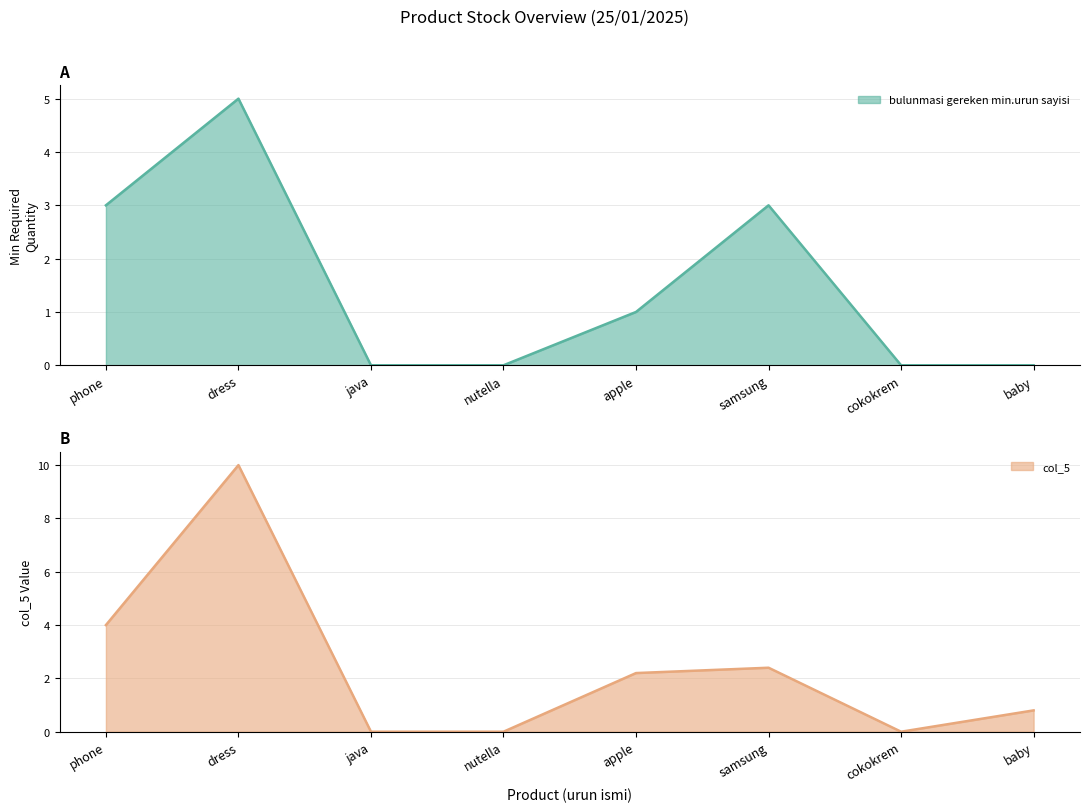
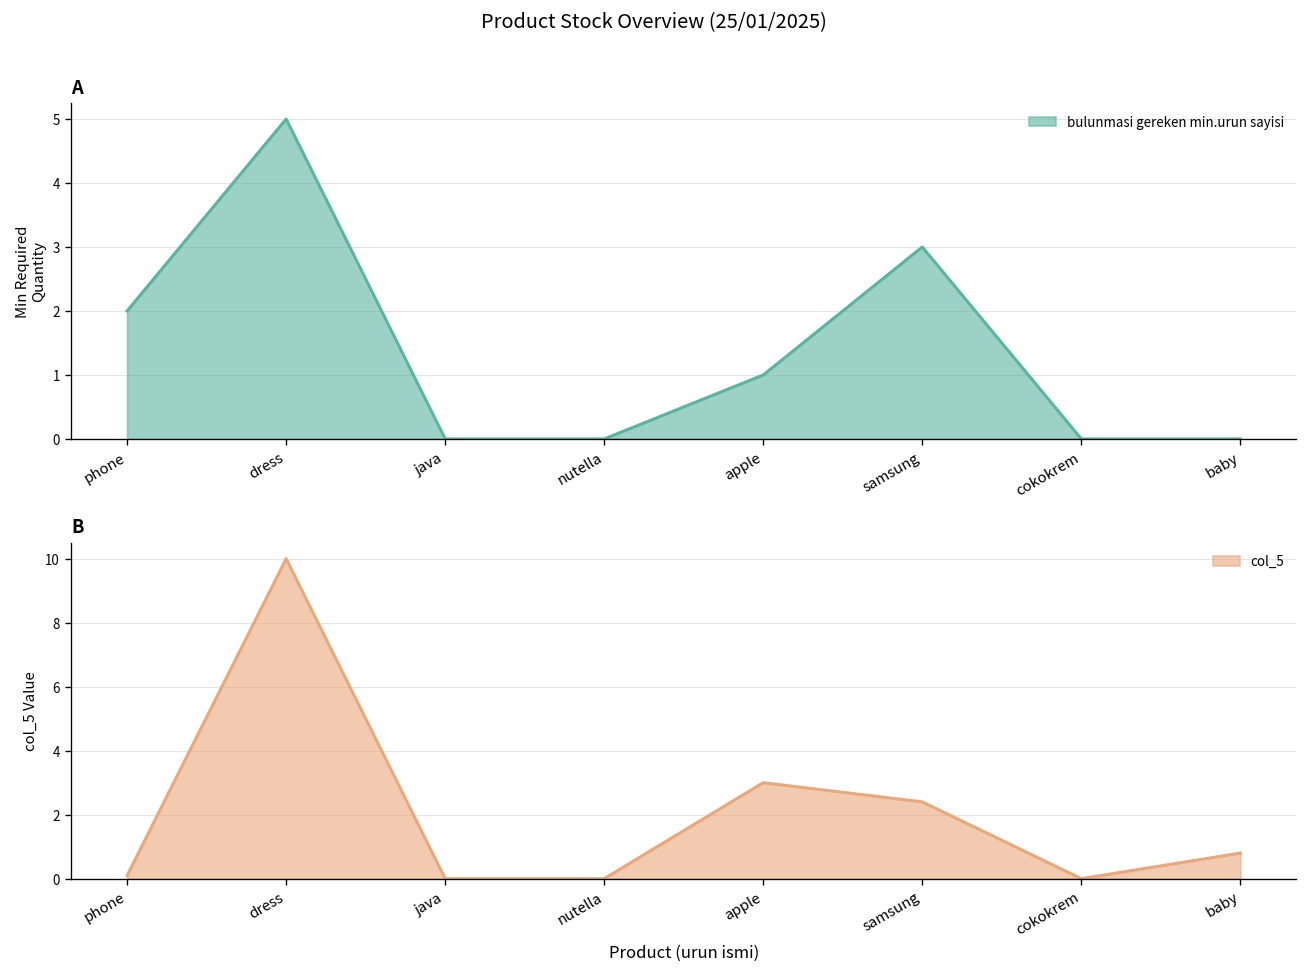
A, phone: 3 -> 2
B, phone: 4.0 -> 0.1
B, apple: 2.2 -> 3.0
